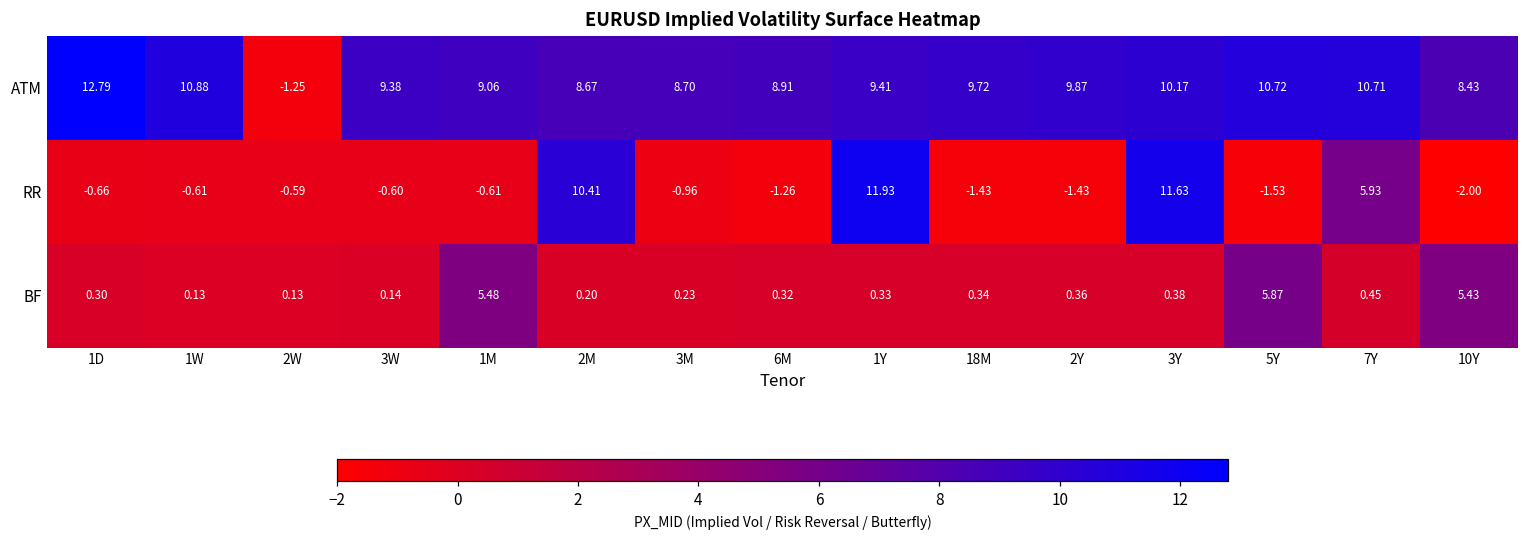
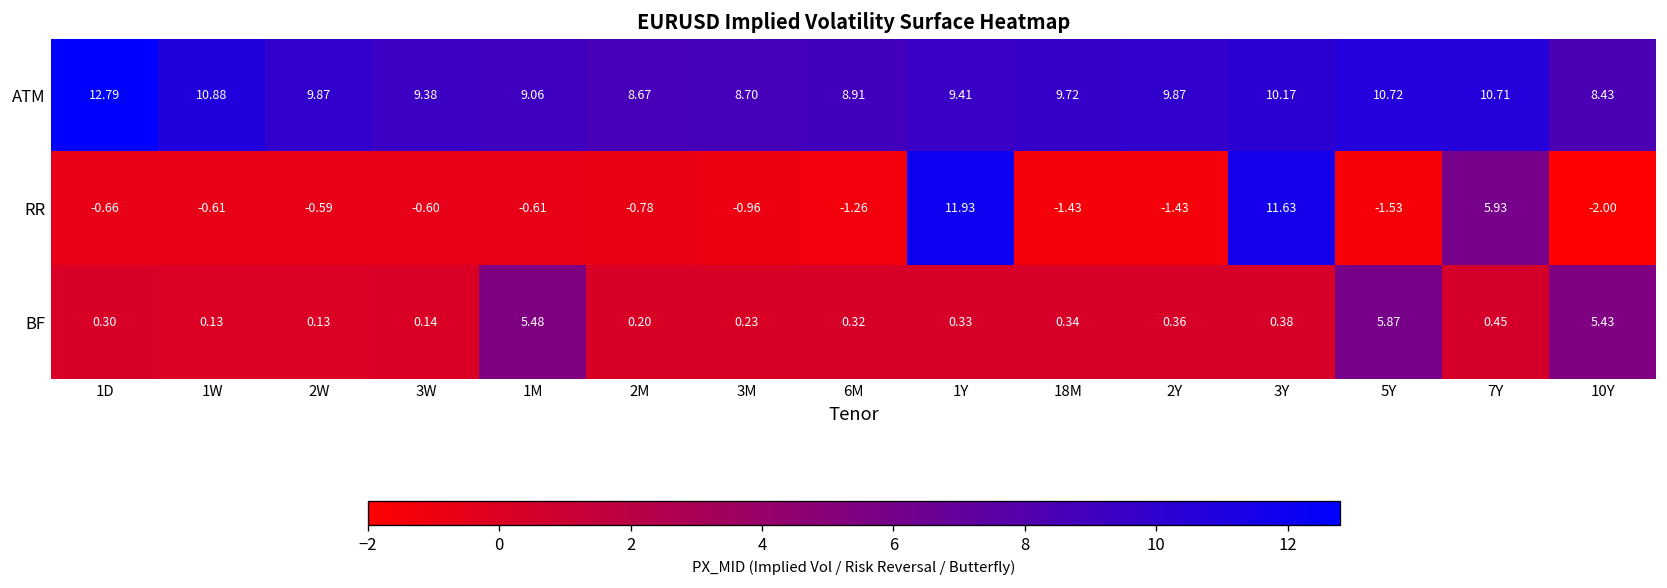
ATM, 2W: -1.25 -> 9.87
RR, 2M: 10.41 -> -0.78
